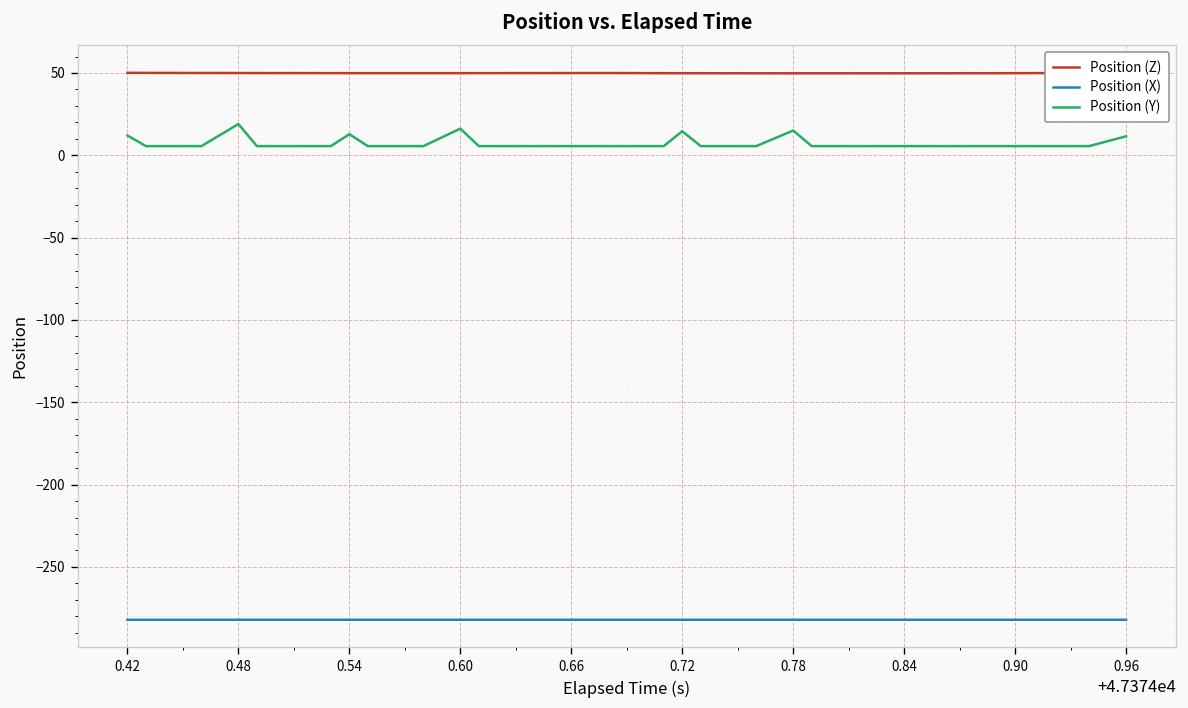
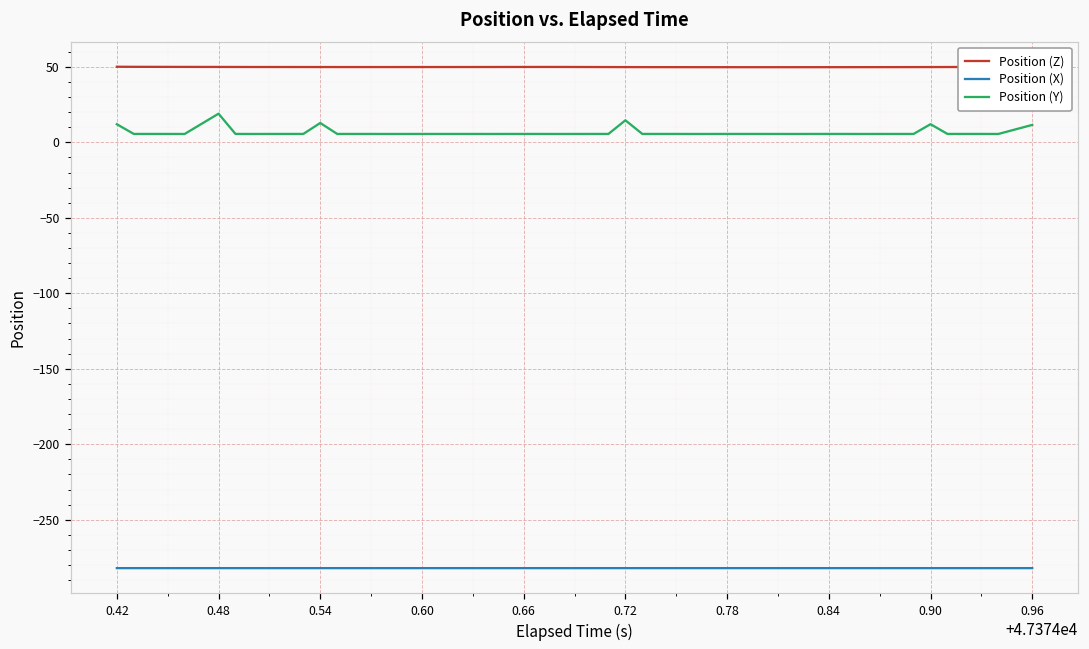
Position (Y), 0.60: 16 -> 6
Position (Y), 0.78: 15 -> 6
Position (Y), 0.90: 6 -> 12
